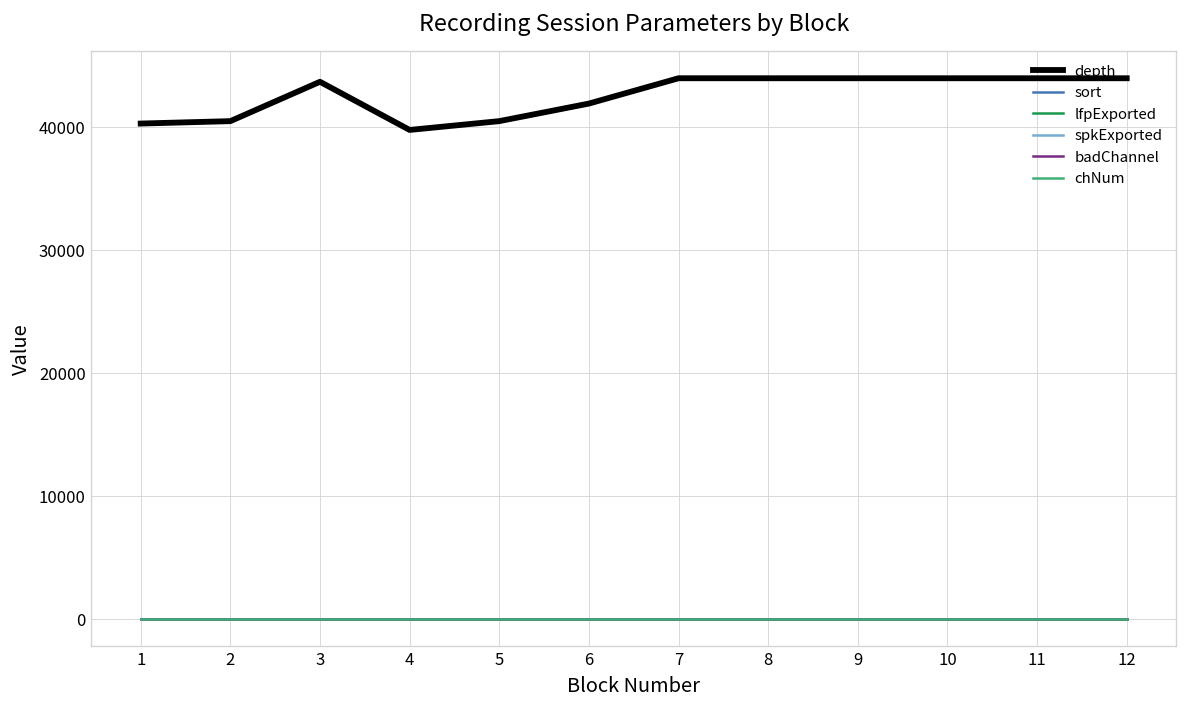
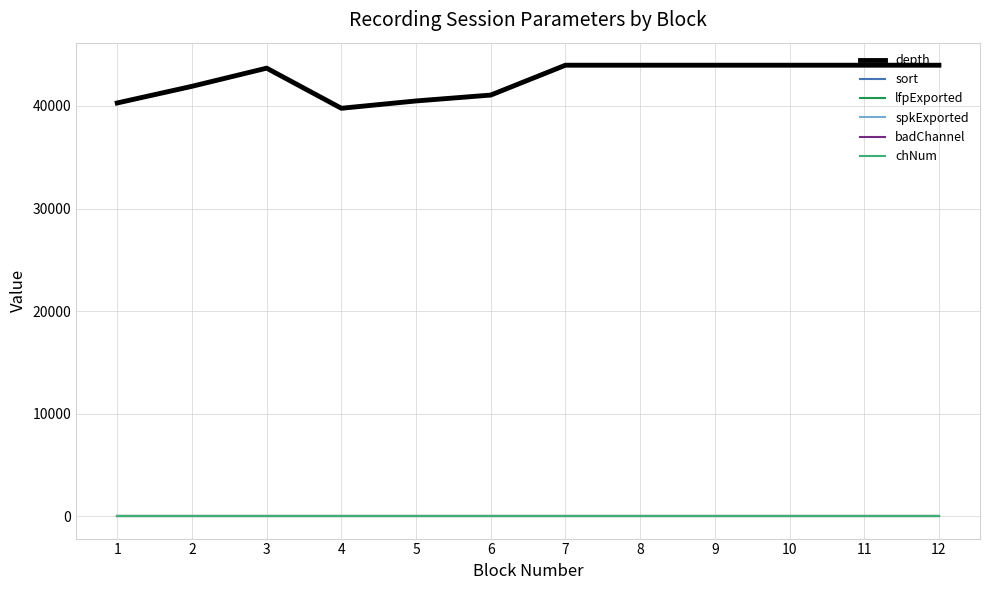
depth, 2: 40500 -> 41900
depth, 6: 41900 -> 41100
